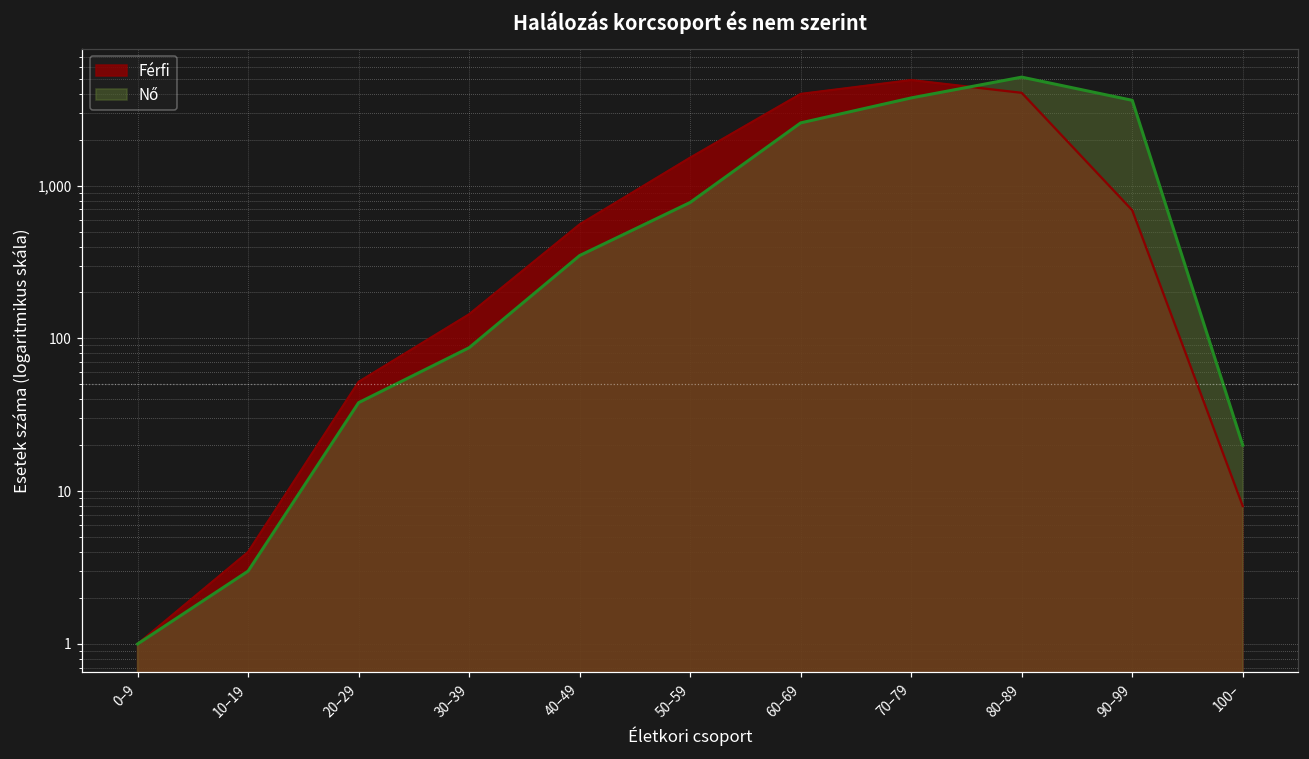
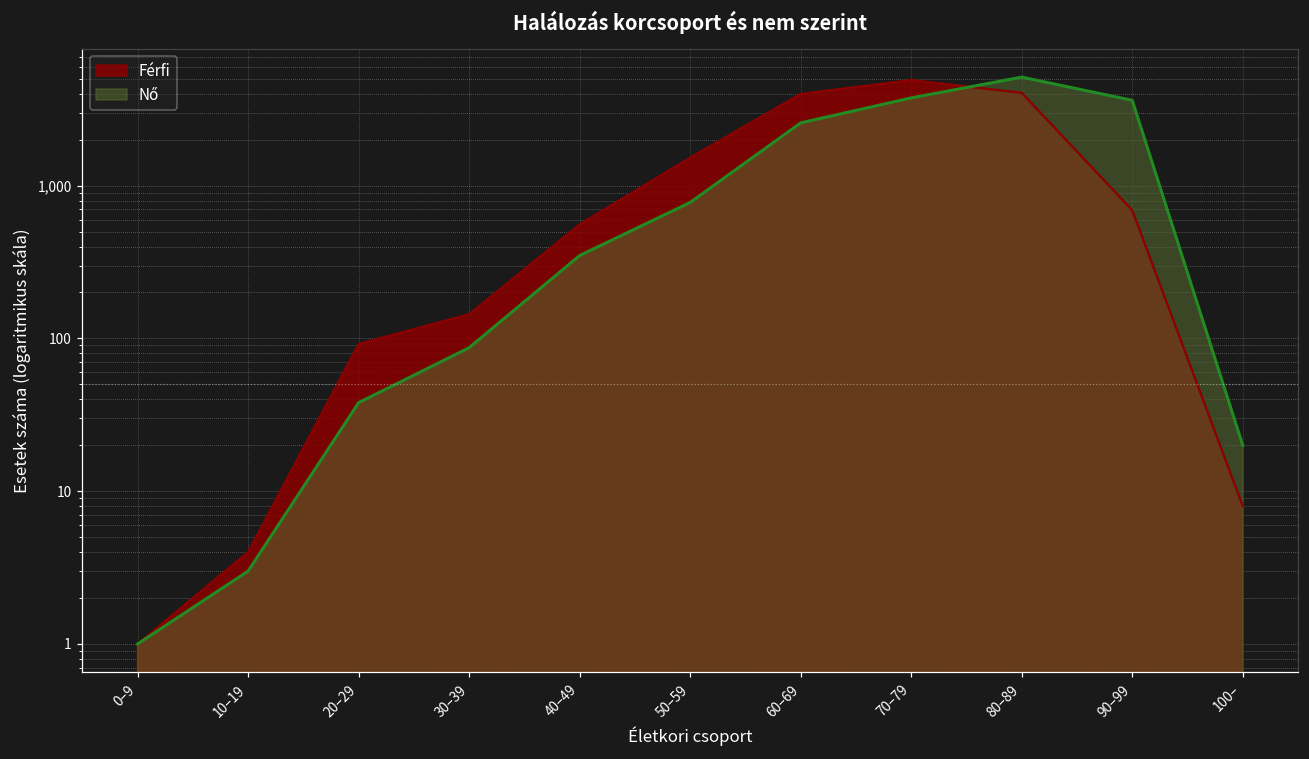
Férfi, 20–29: 52 -> 90
